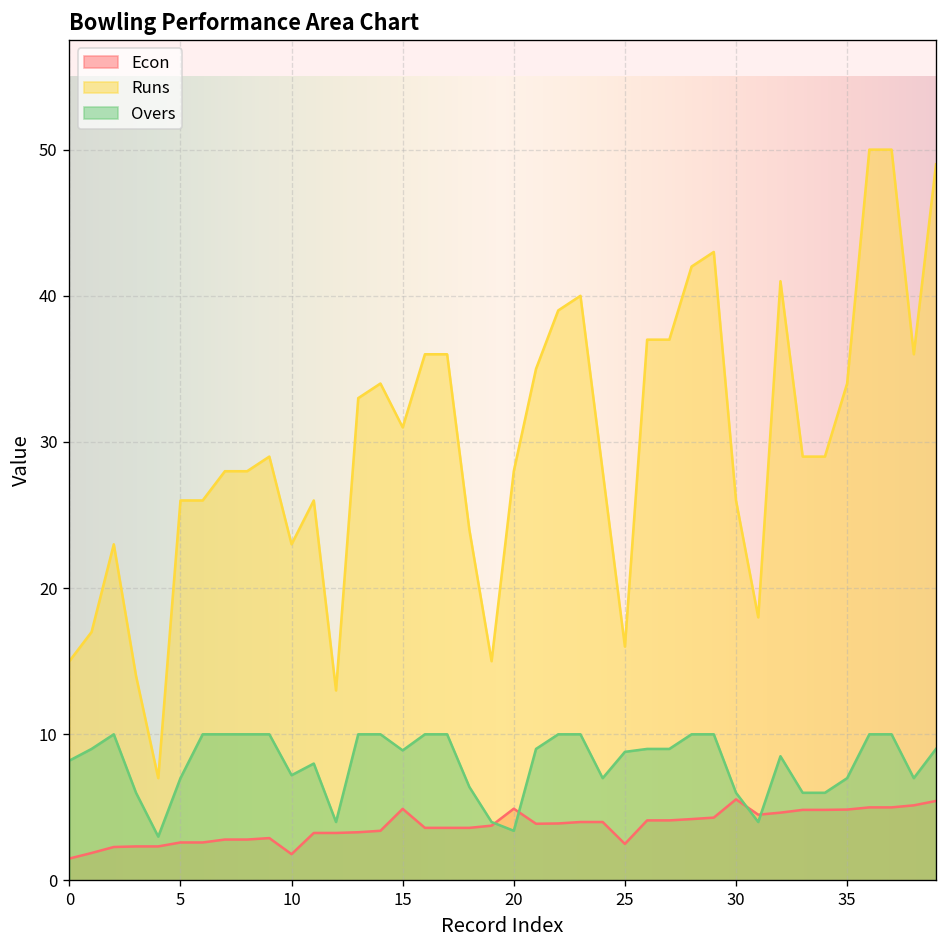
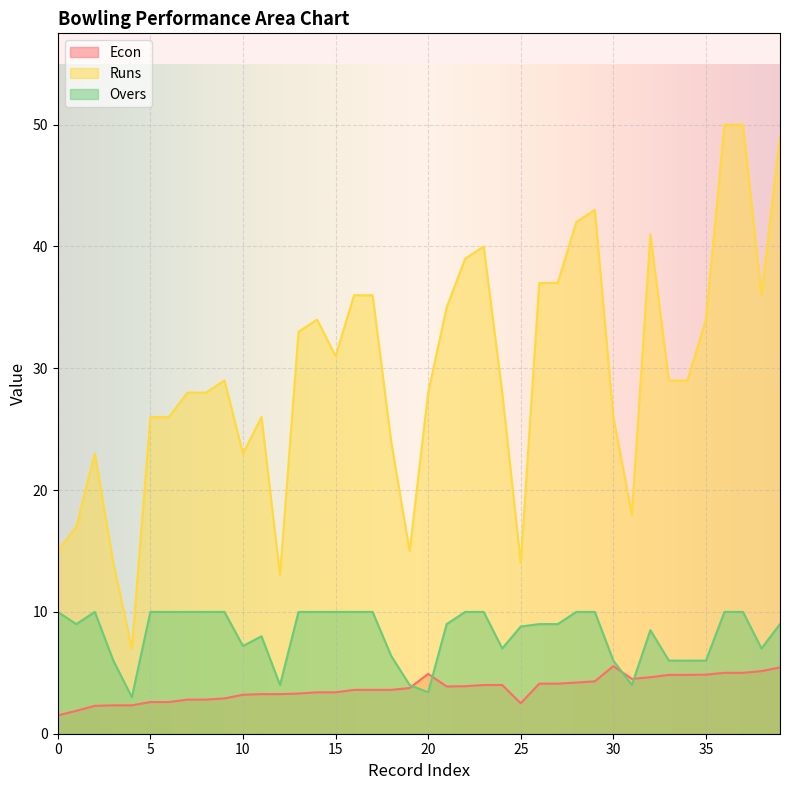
Overs, 0: 8.2 -> 10.0
Overs, 5: 7 -> 10
Econ, 10: 1.8 -> 3.2
Econ, 15: 4.9 -> 3.4
Overs, 15: 8.9 -> 10.0
Runs, 25: 16 -> 14
Overs, 35: 7 -> 6
